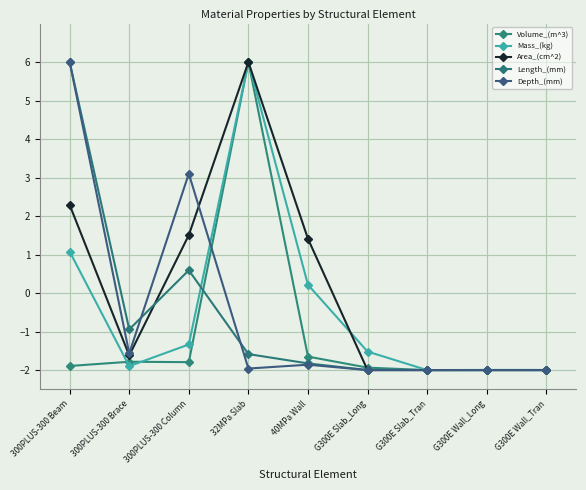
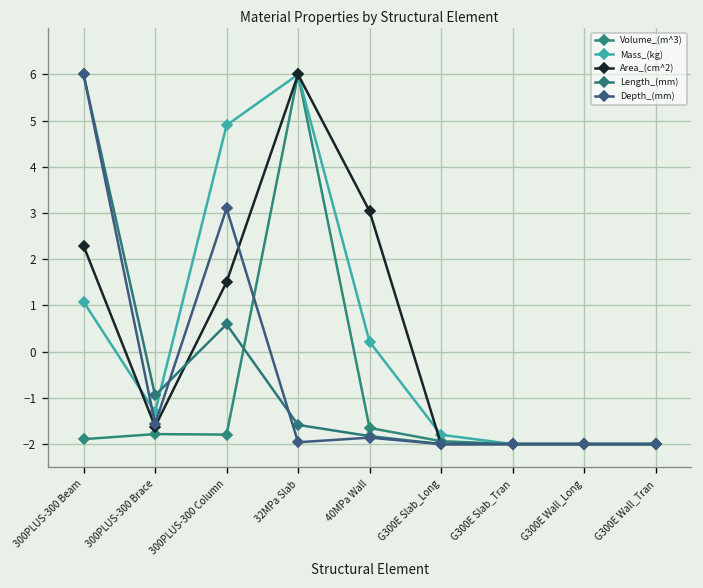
Mass_(kg), 300PLUS-300 Brace: -1.9 -> -1.3
Mass_(kg), 300PLUS-300 Column: -1.3 -> 4.9
Area_(cm^2), 40MPa Wall: 1.4 -> 3.0
Mass_(kg), G300E Slab_Long: -1.5 -> -1.8
